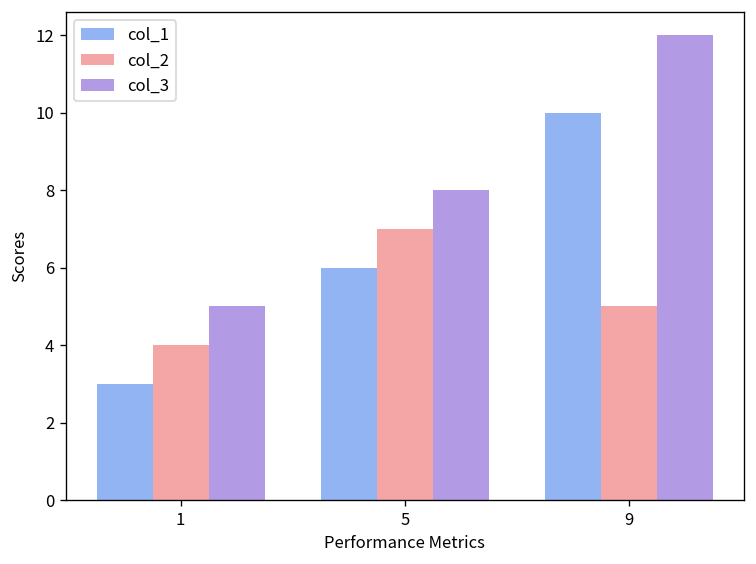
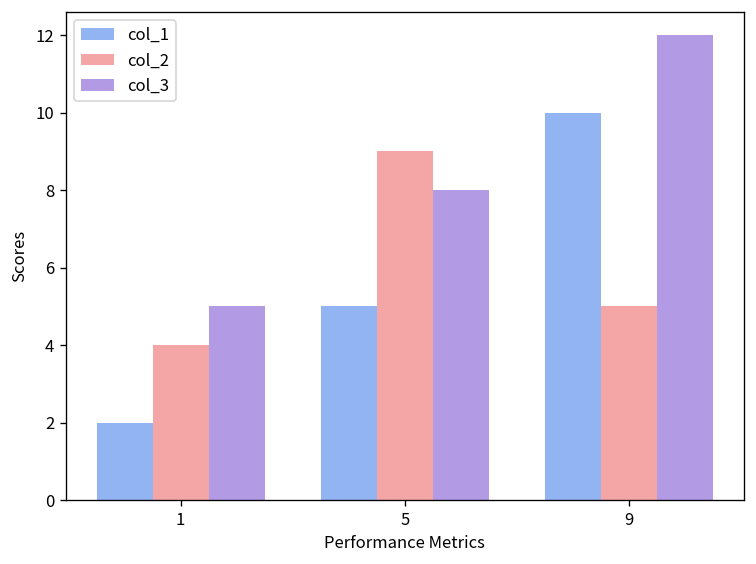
col_1, 1: 3 -> 2
col_1, 5: 6 -> 5
col_2, 5: 7 -> 9
